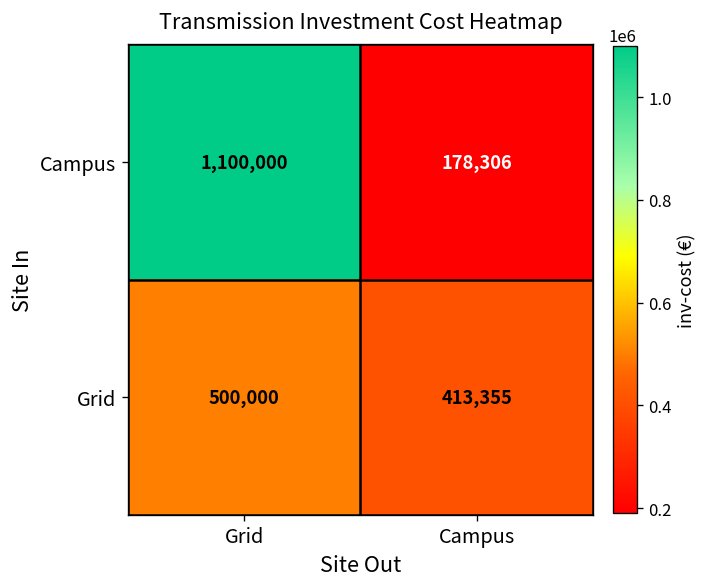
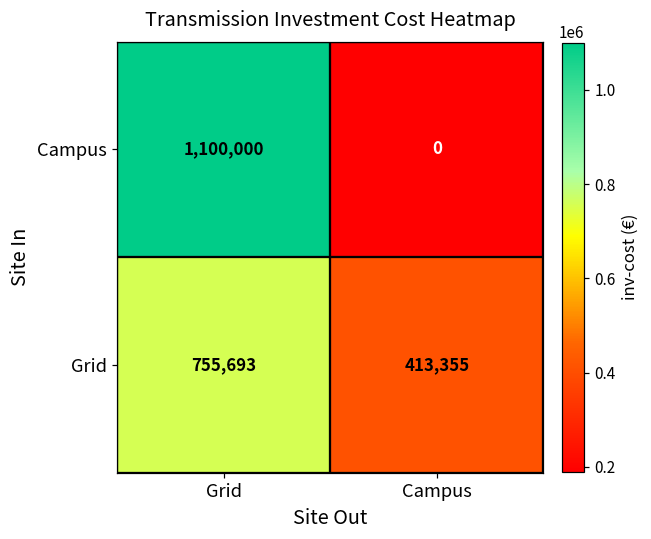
Campus, Campus: 178,306 -> 0
Grid, Grid: 500,000 -> 755,693
